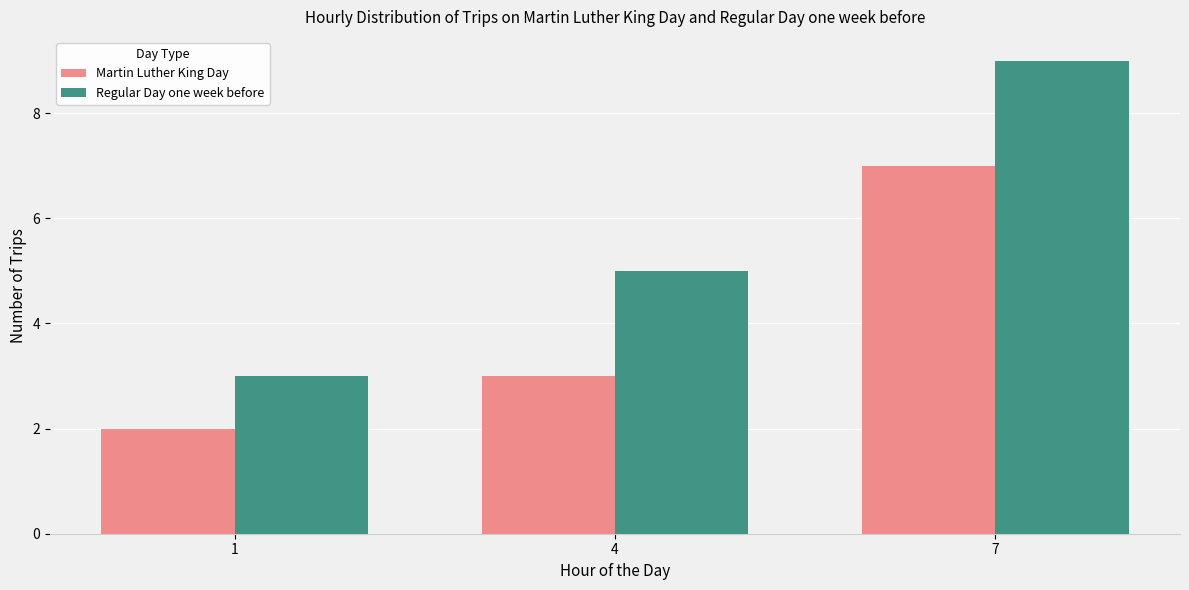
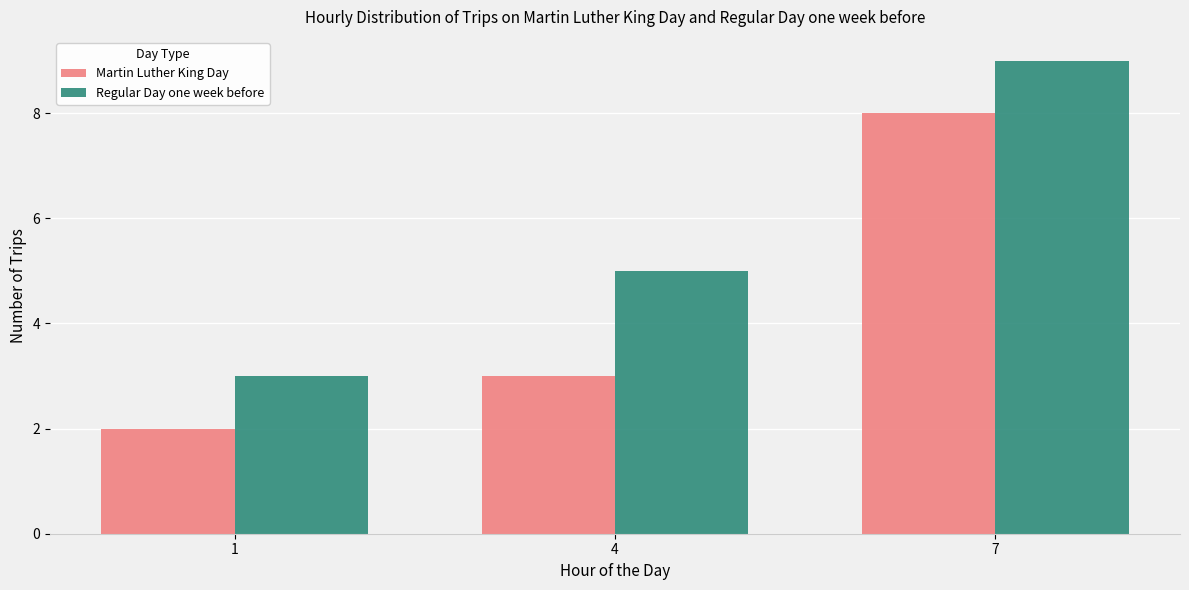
Martin Luther King Day, 7: 7 -> 8
